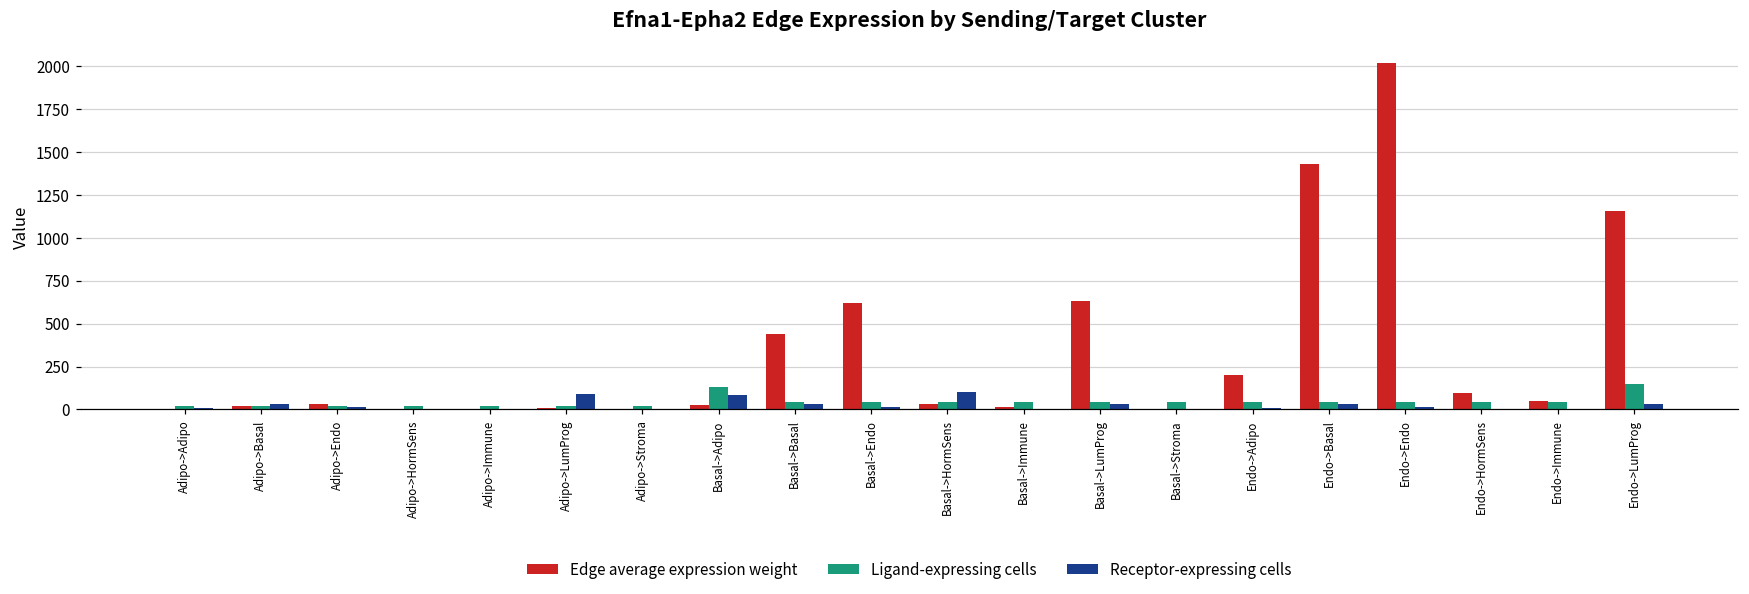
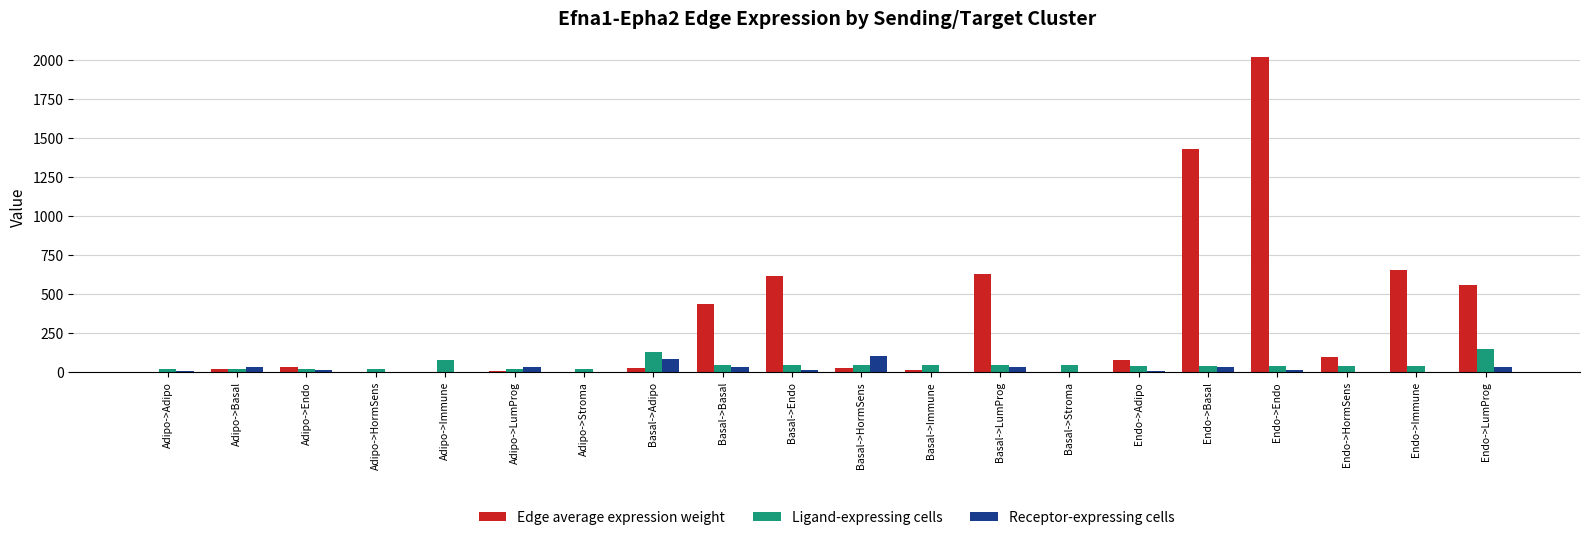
Ligand-expressing cells, Adipo->Immune: 20 -> 80
Receptor-expressing cells, Adipo->LumProg: 90 -> 30
Edge average expression weight, Endo->Adipo: 200 -> 80
Edge average expression weight, Endo->Immune: 50 -> 650
Edge average expression weight, Endo->LumProg: 1160 -> 560
